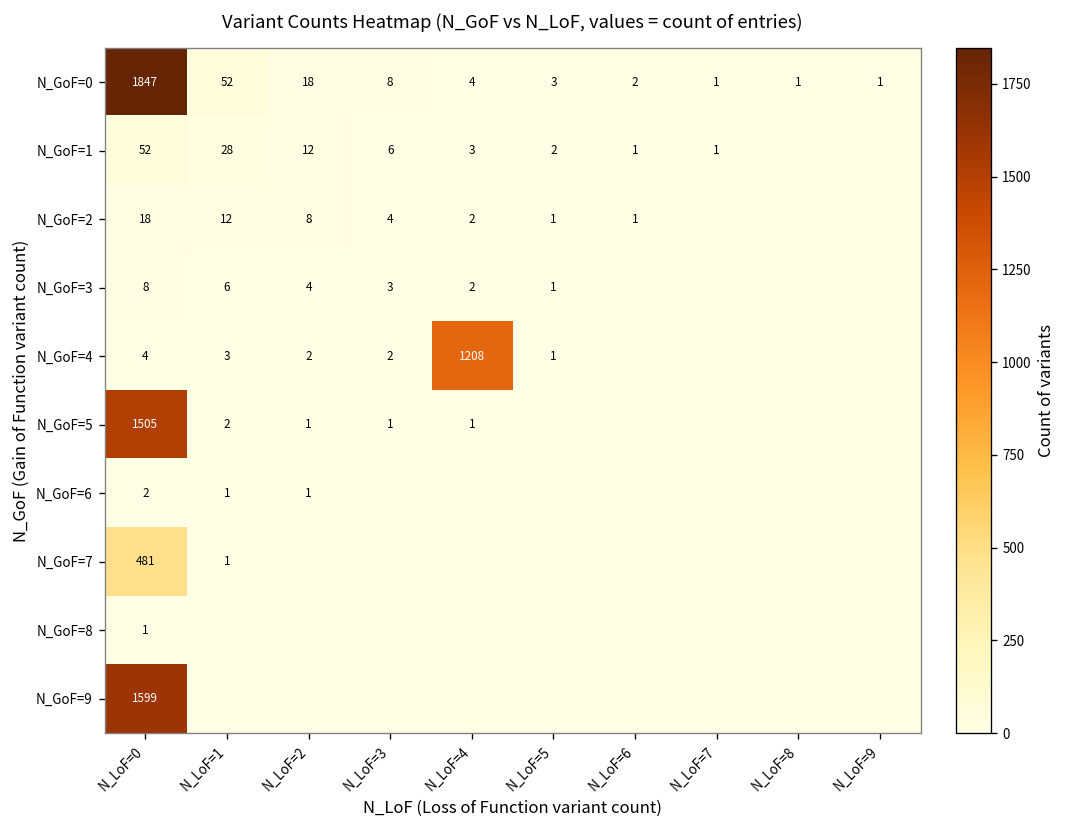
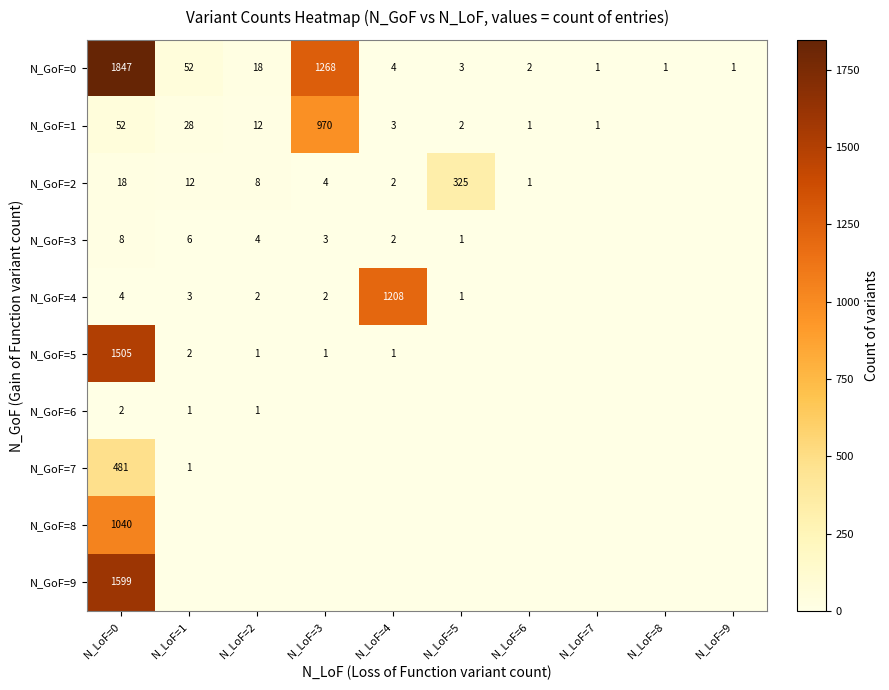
N_GoF=0, N_LoF=3: 8 -> 1268
N_GoF=1, N_LoF=3: 6 -> 970
N_GoF=2, N_LoF=5: 1 -> 325
N_GoF=8, N_LoF=0: 1 -> 1040
